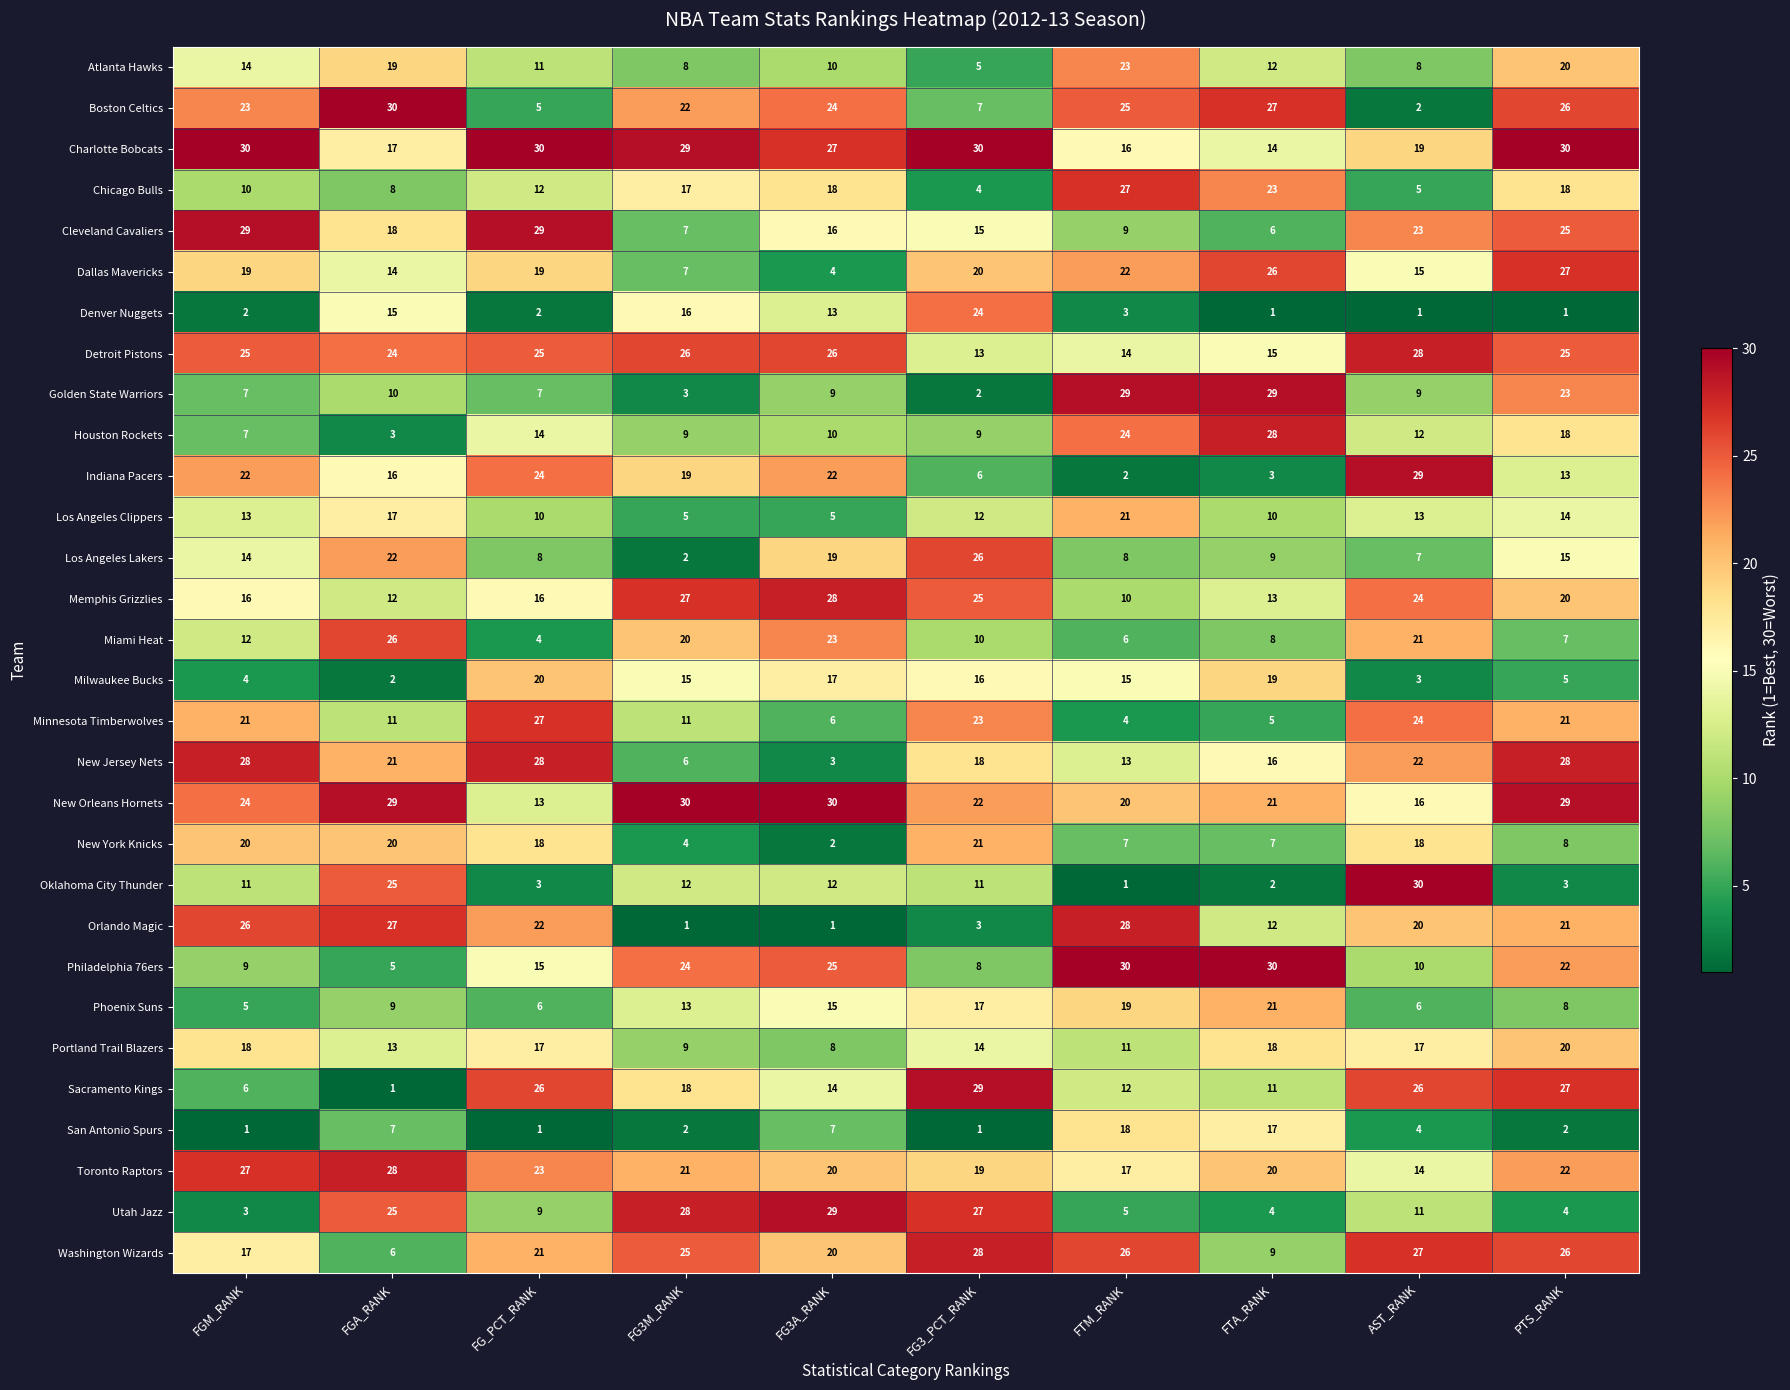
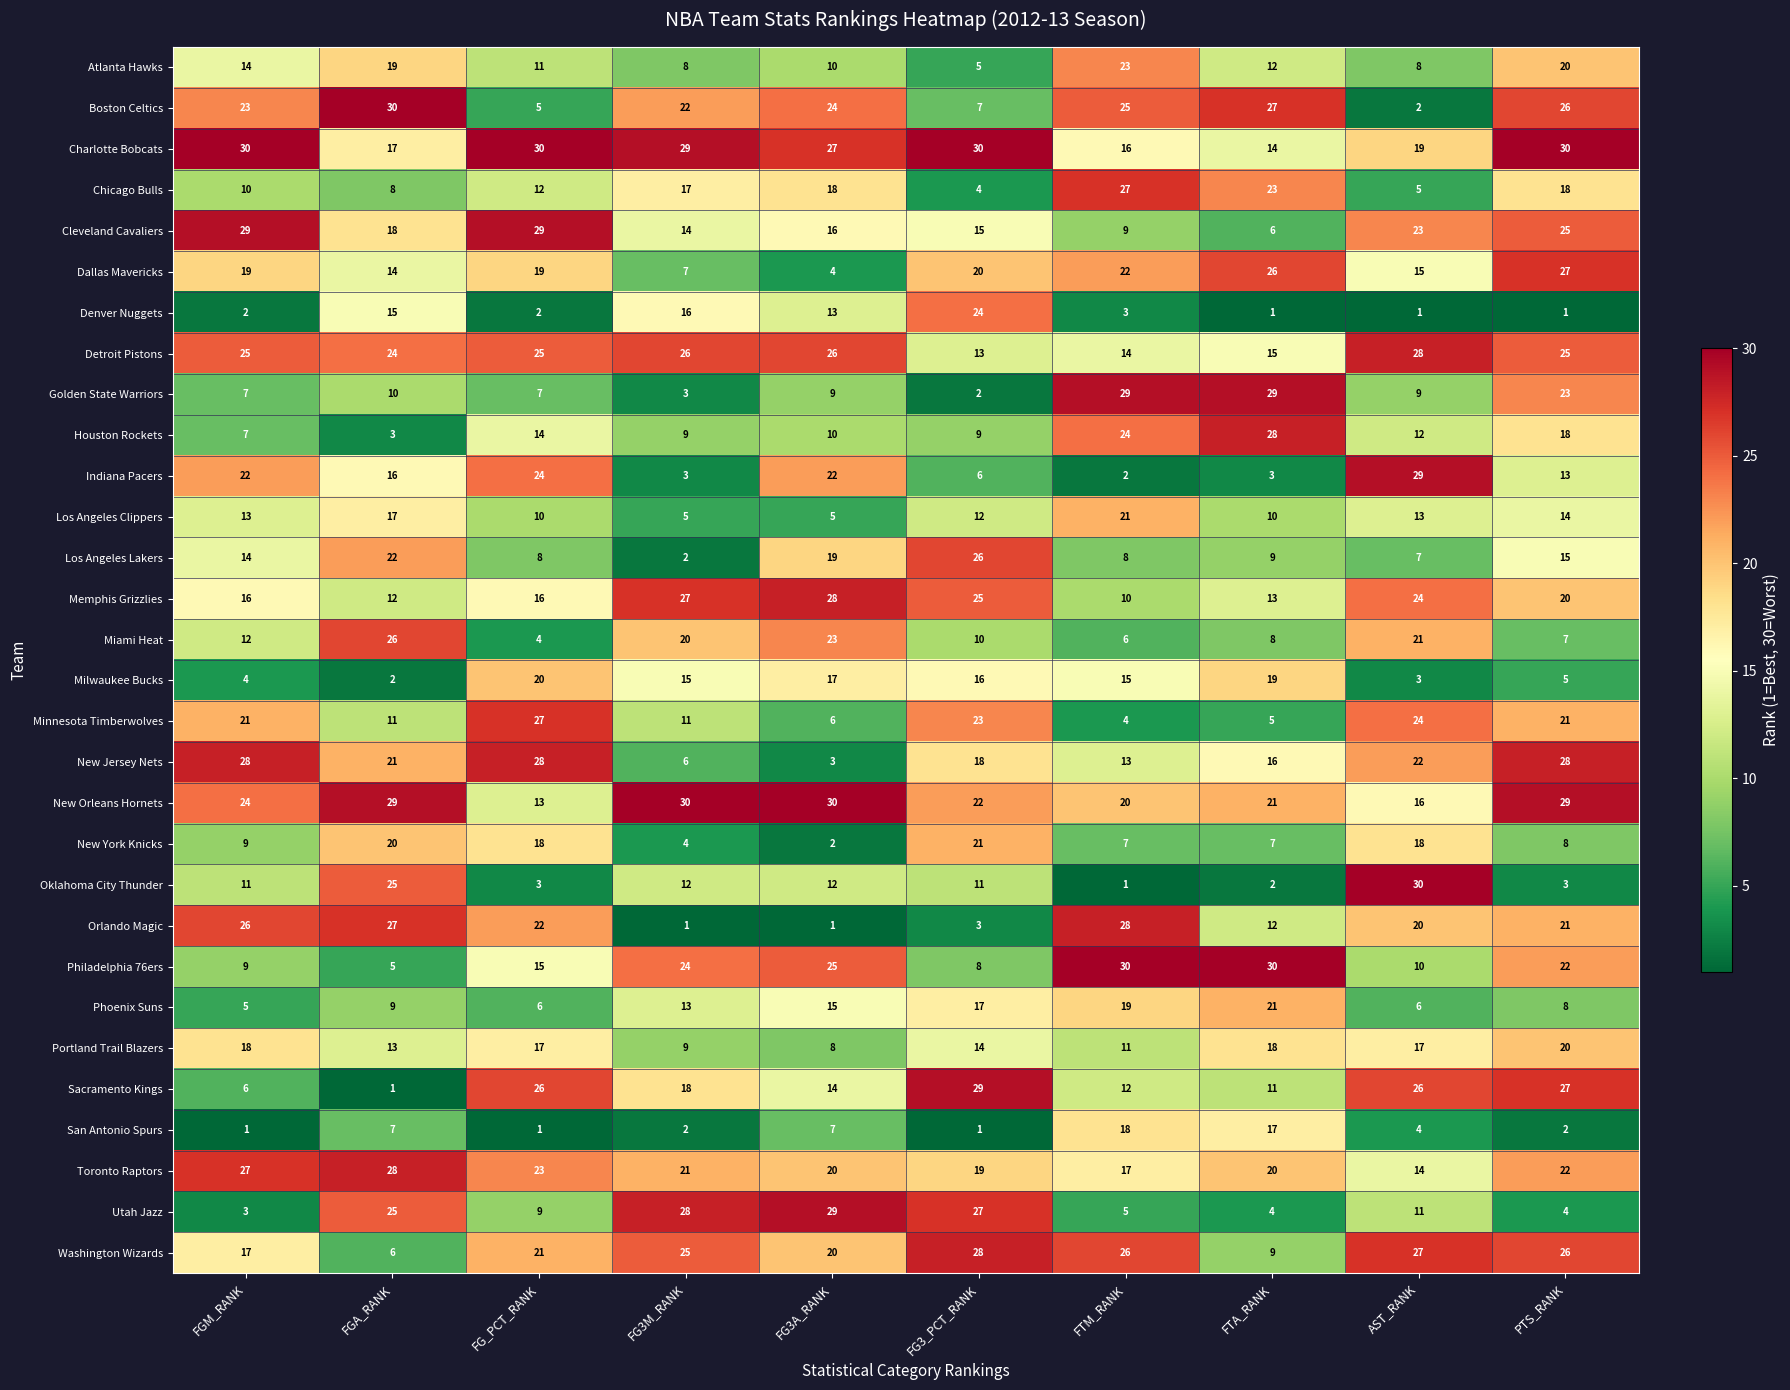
Cleveland Cavaliers, FG3M_RANK: 7 -> 14
Indiana Pacers, FG3M_RANK: 19 -> 3
New York Knicks, FGM_RANK: 20 -> 9
